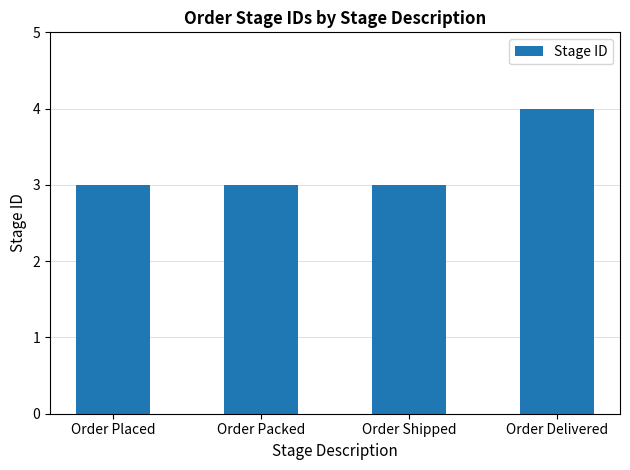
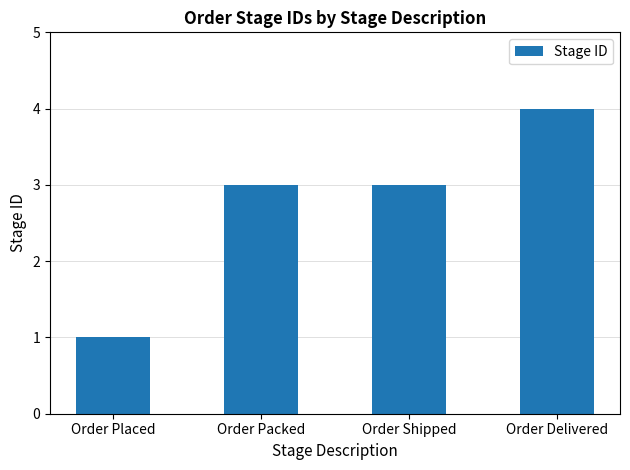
Order Placed: 3 -> 1
